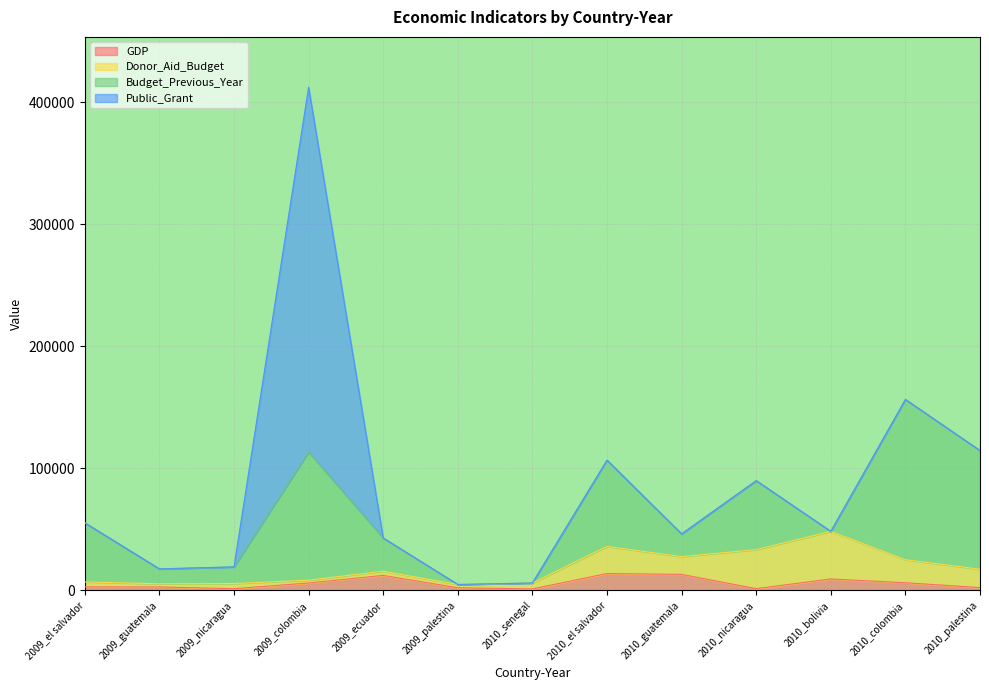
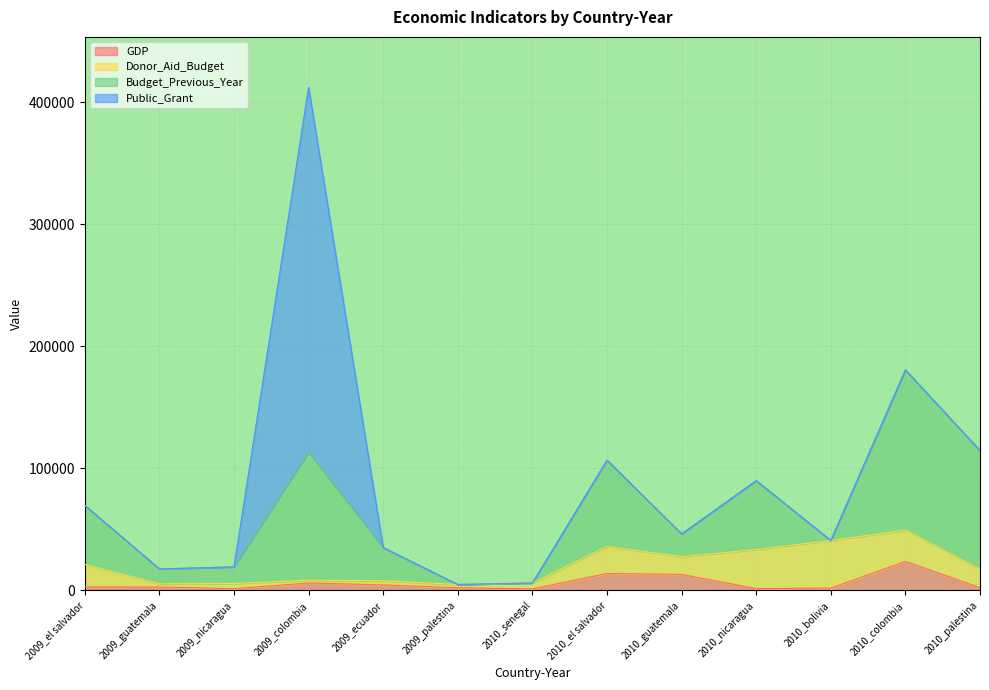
Donor_Aid_Budget, 2009_el salvador: 4000 -> 18000
GDP, 2009_ecuador: 12000 -> 5000
GDP, 2010_bolivia: 9000 -> 2000
GDP, 2010_colombia: 6000 -> 24000
Donor_Aid_Budget, 2010_colombia: 19000 -> 26000
